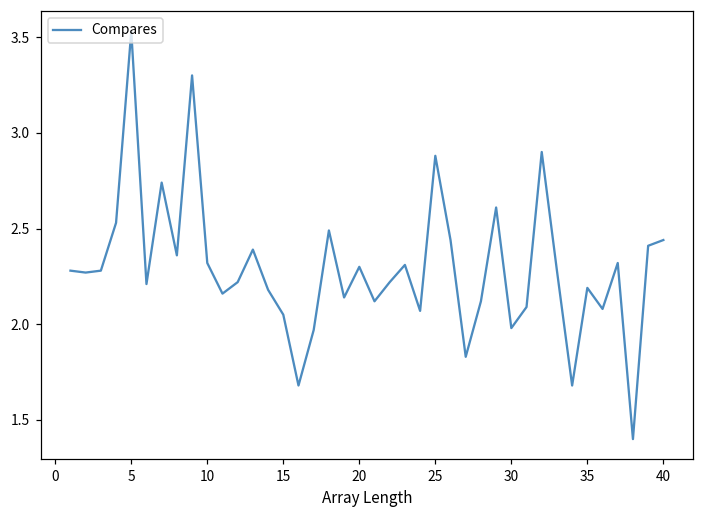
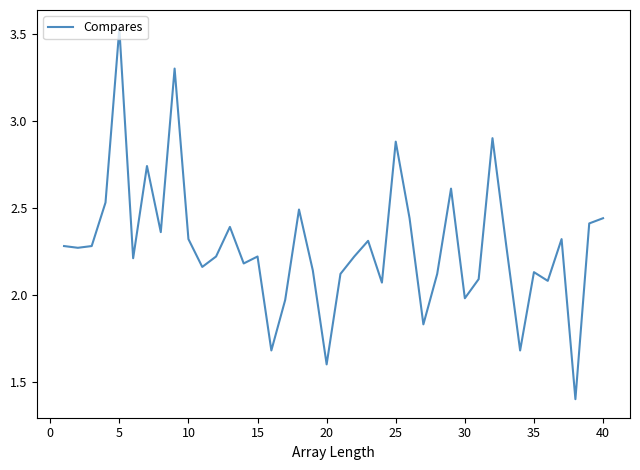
15: 2.05 -> 2.22
20: 2.3 -> 1.6
35: 2.19 -> 2.13
